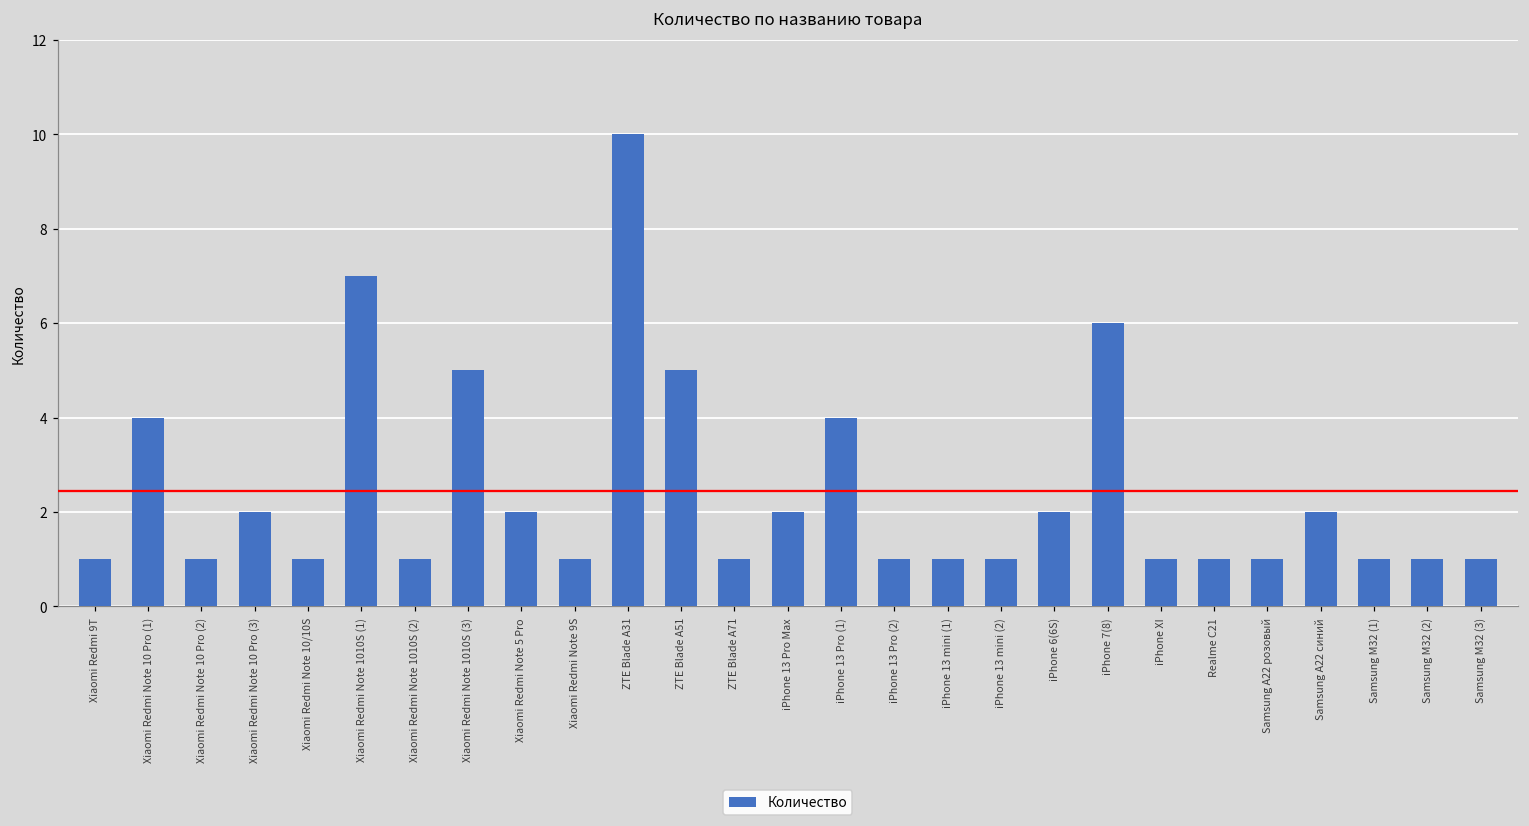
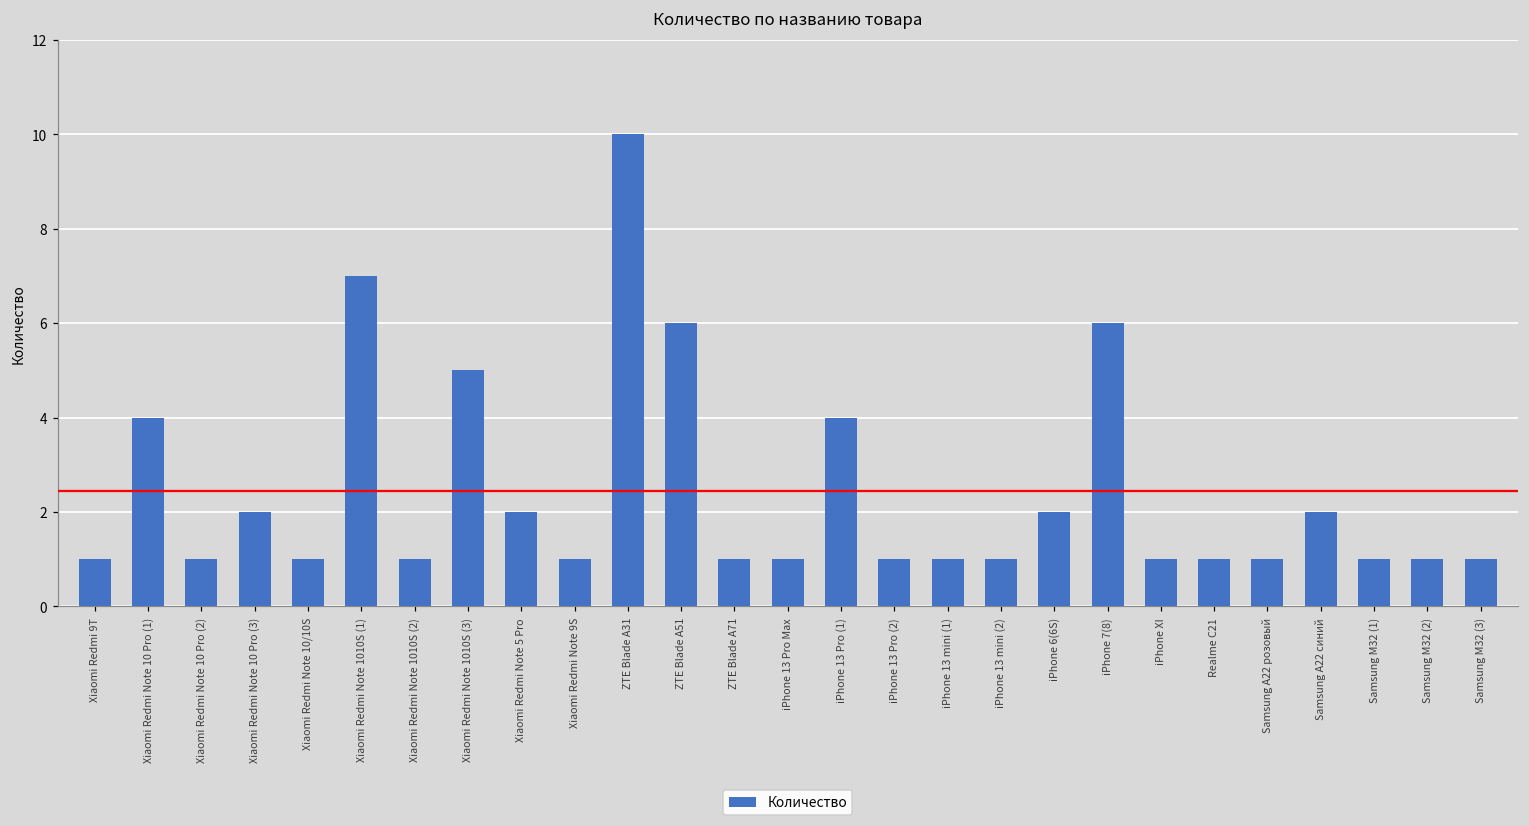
ZTE Blade A51: 5 -> 6
iPhone 13 Pro Max: 2 -> 1
